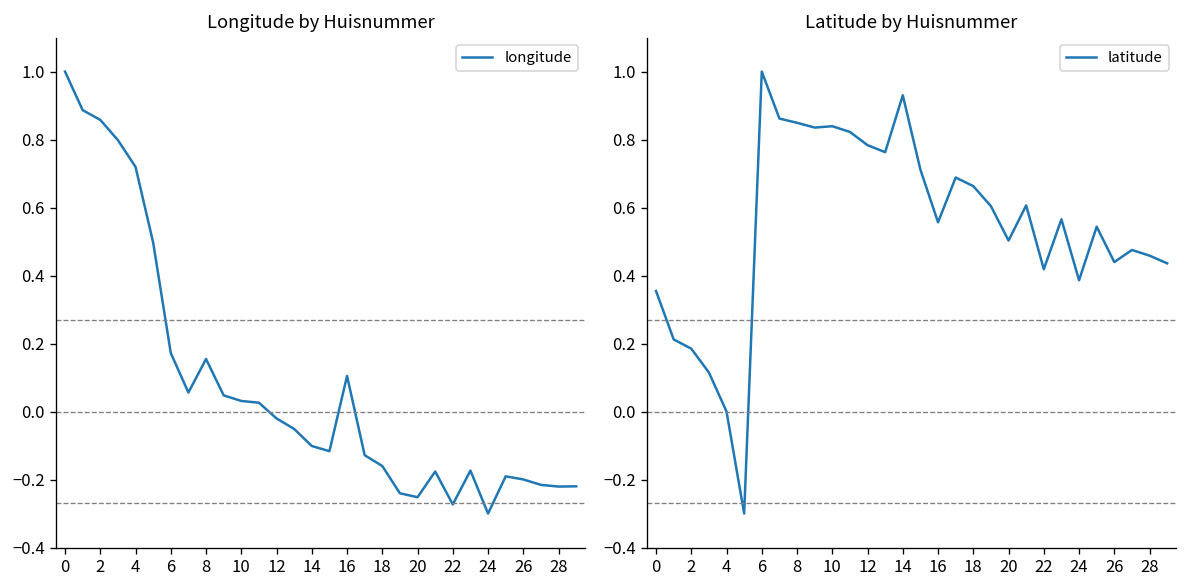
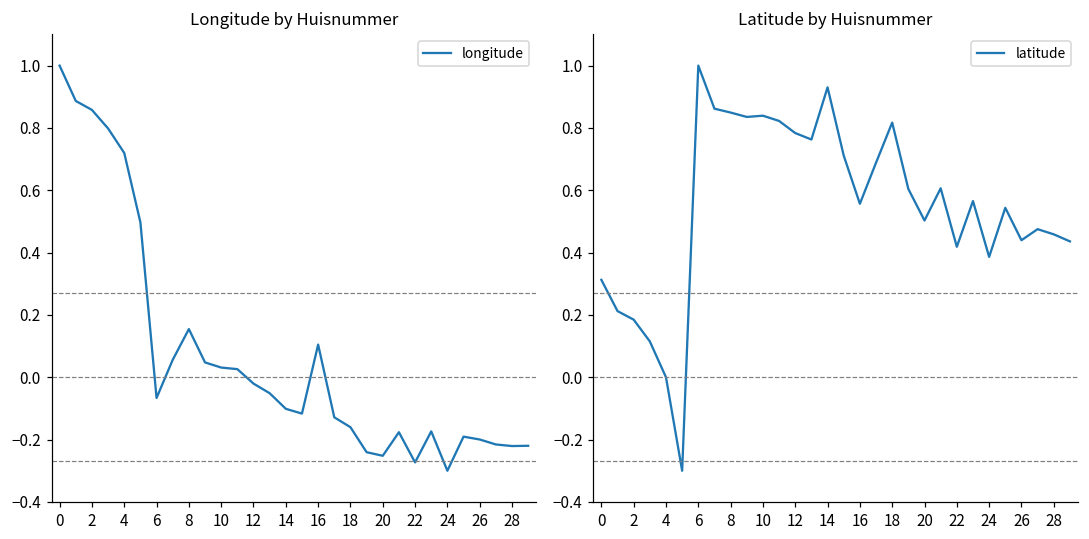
Longitude by Huisnummer, 6: 0.17 -> -0.07
Latitude by Huisnummer, 0: 0.35 -> 0.31
Latitude by Huisnummer, 18: 0.66 -> 0.82
